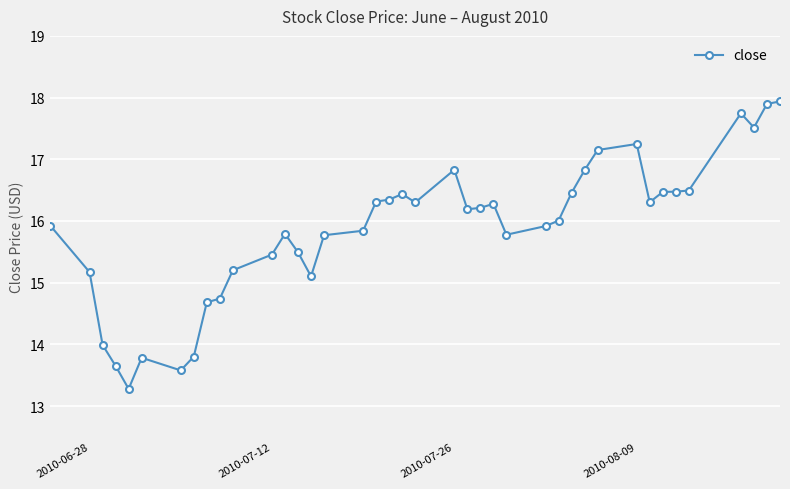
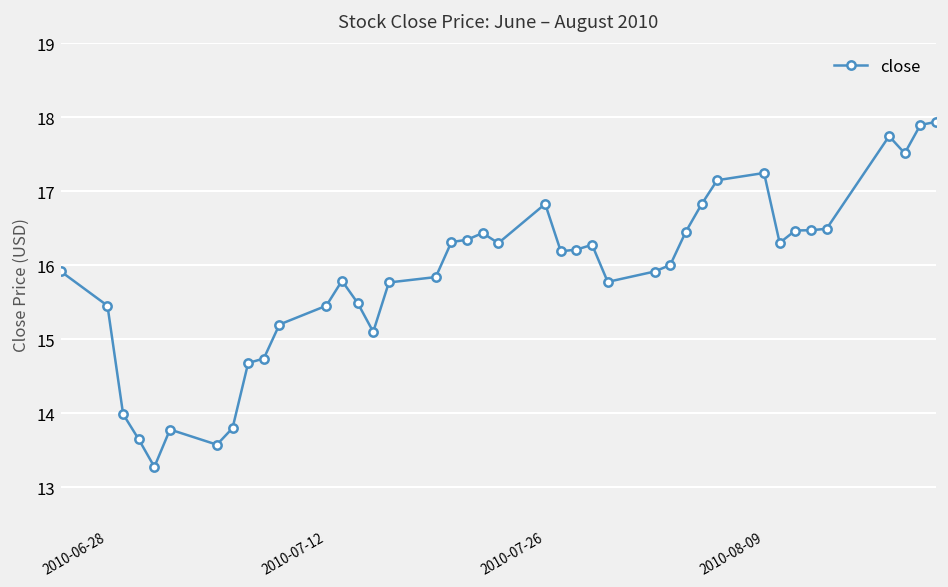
2010-06-28: 15.2 -> 15.5
